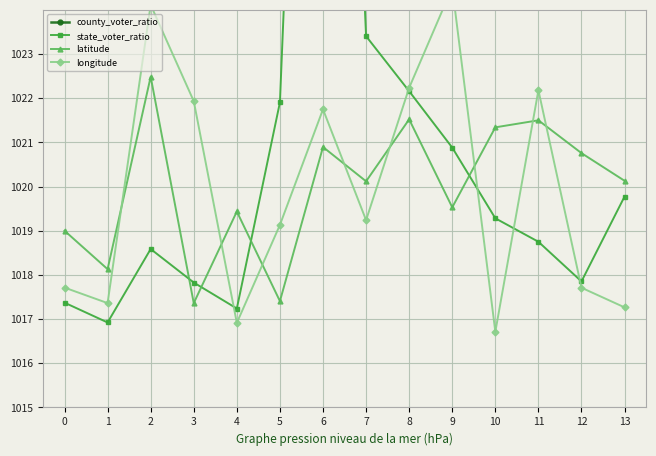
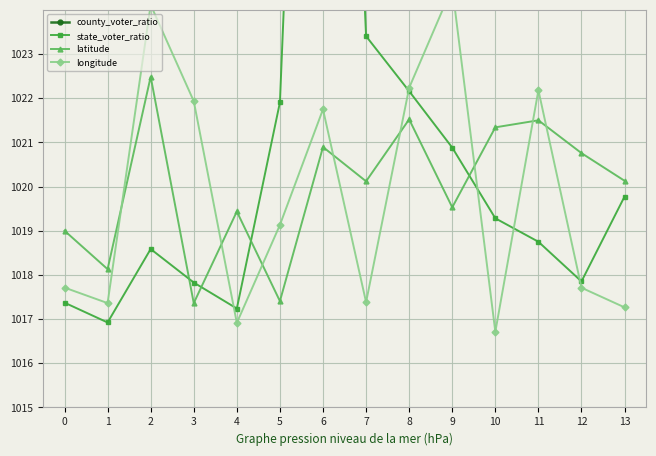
longitude, 7: 1019.2 -> 1017.4
